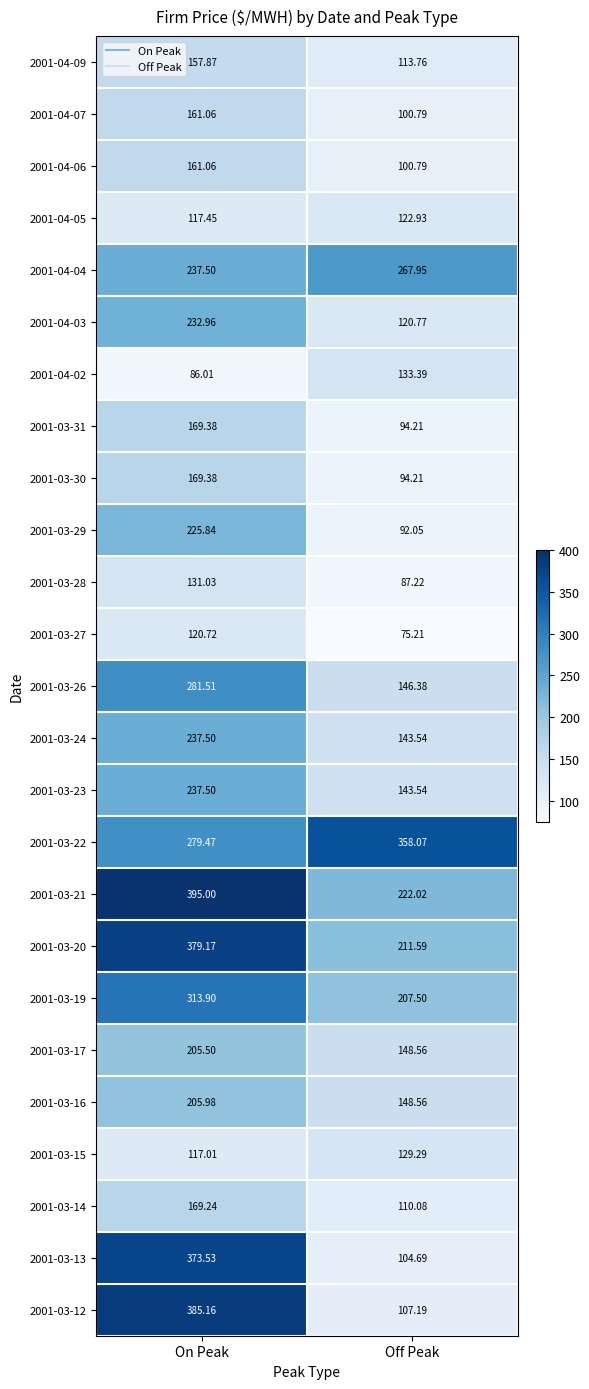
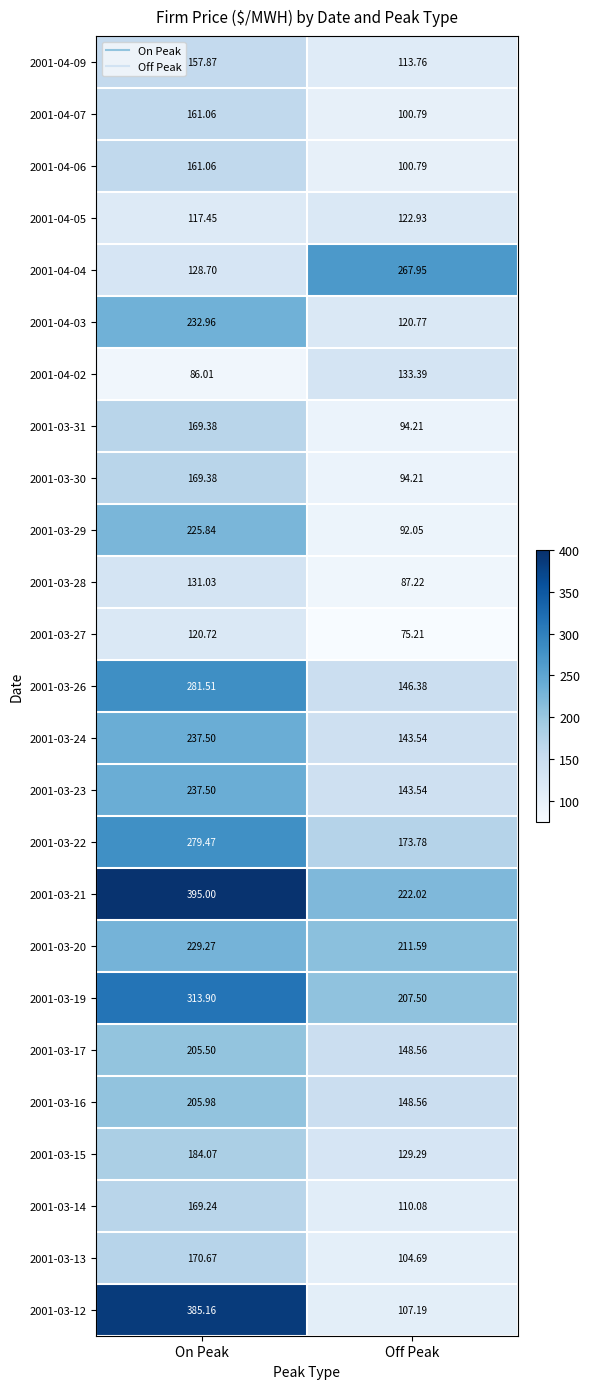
2001-04-04, On Peak: 237.50 -> 128.70
2001-03-22, Off Peak: 358.07 -> 173.78
2001-03-20, On Peak: 379.17 -> 229.27
2001-03-15, On Peak: 117.01 -> 184.07
2001-03-13, On Peak: 373.53 -> 170.67
